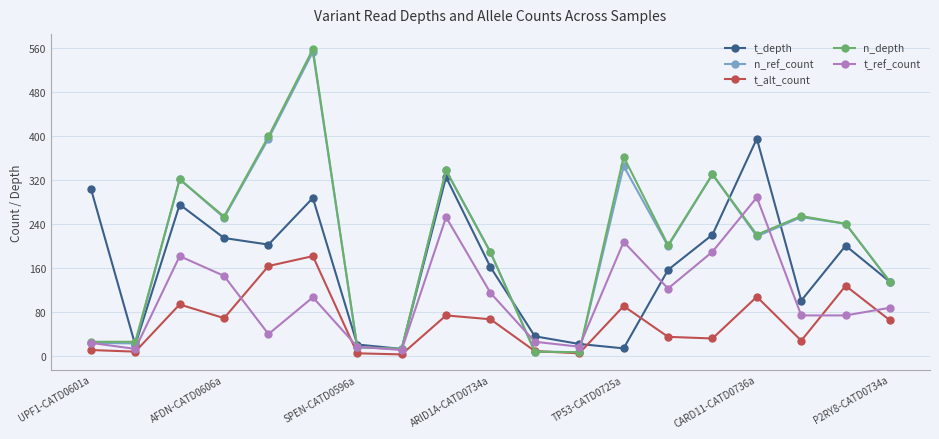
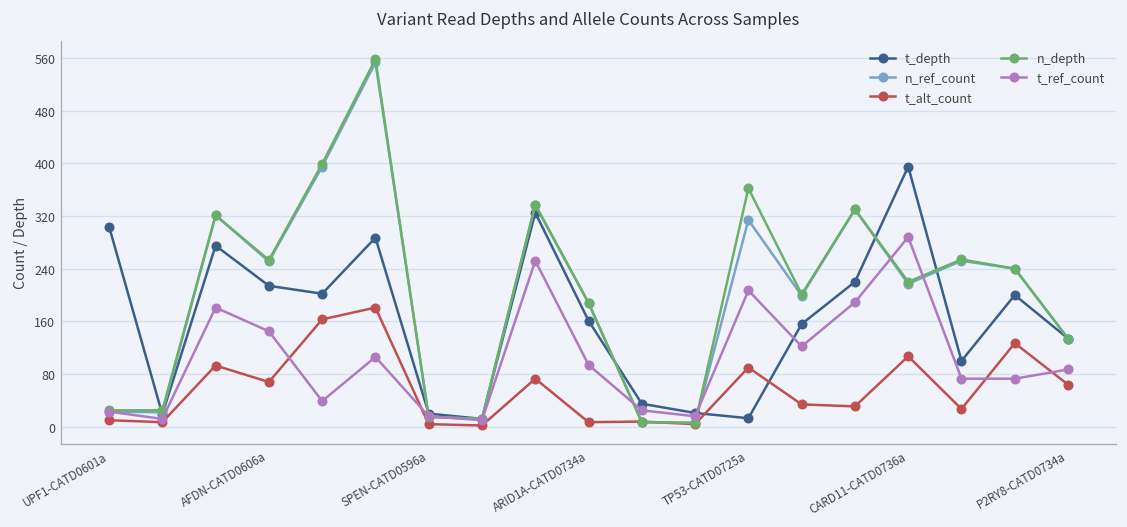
t_alt_count, ARID1A-CATD0734a: 70 -> 10
t_ref_count, ARID1A-CATD0734a: 110 -> 90
n_ref_count, TP53-CATD0725a: 350 -> 310
